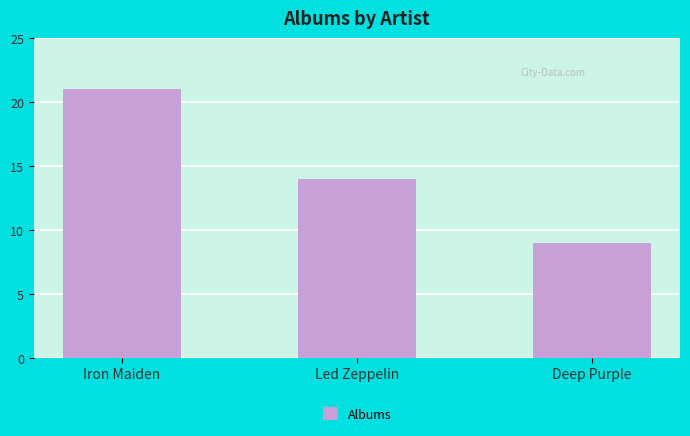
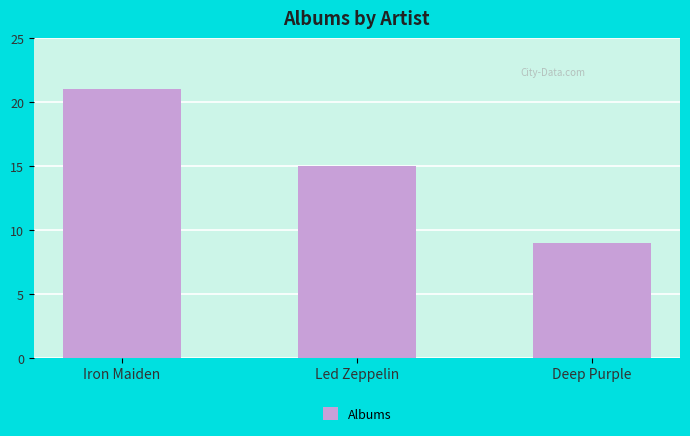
Led Zeppelin: 14 -> 15
